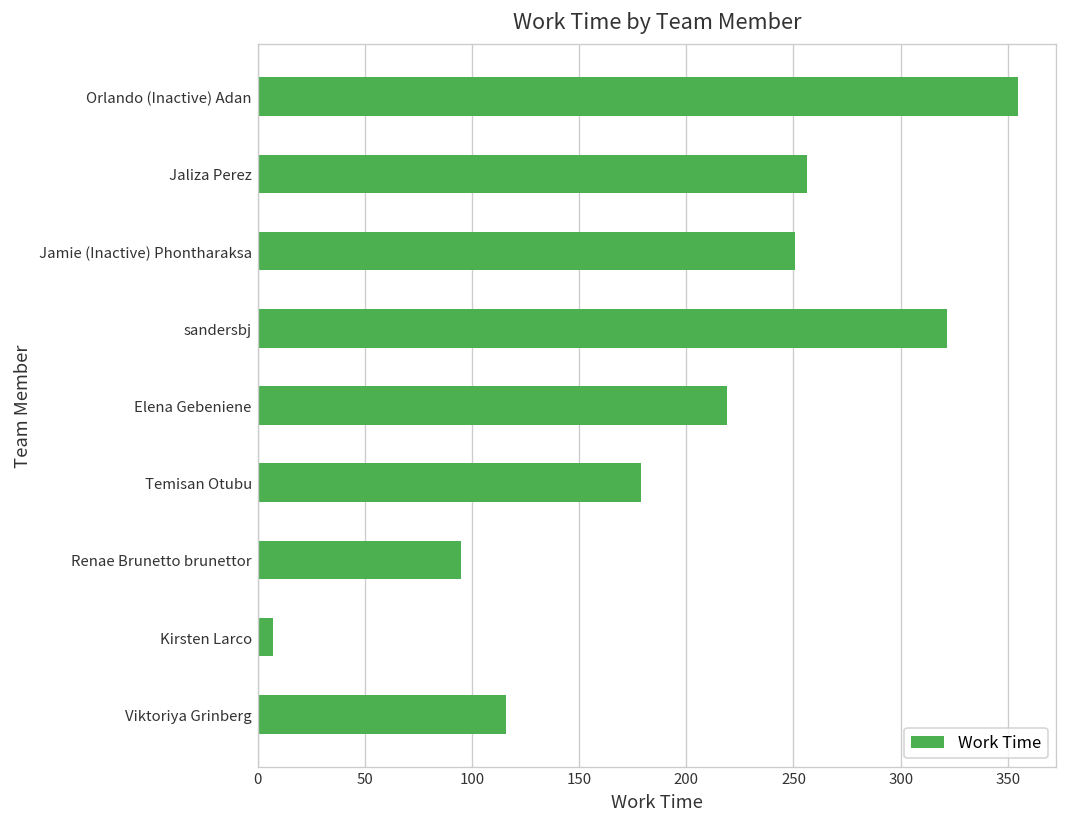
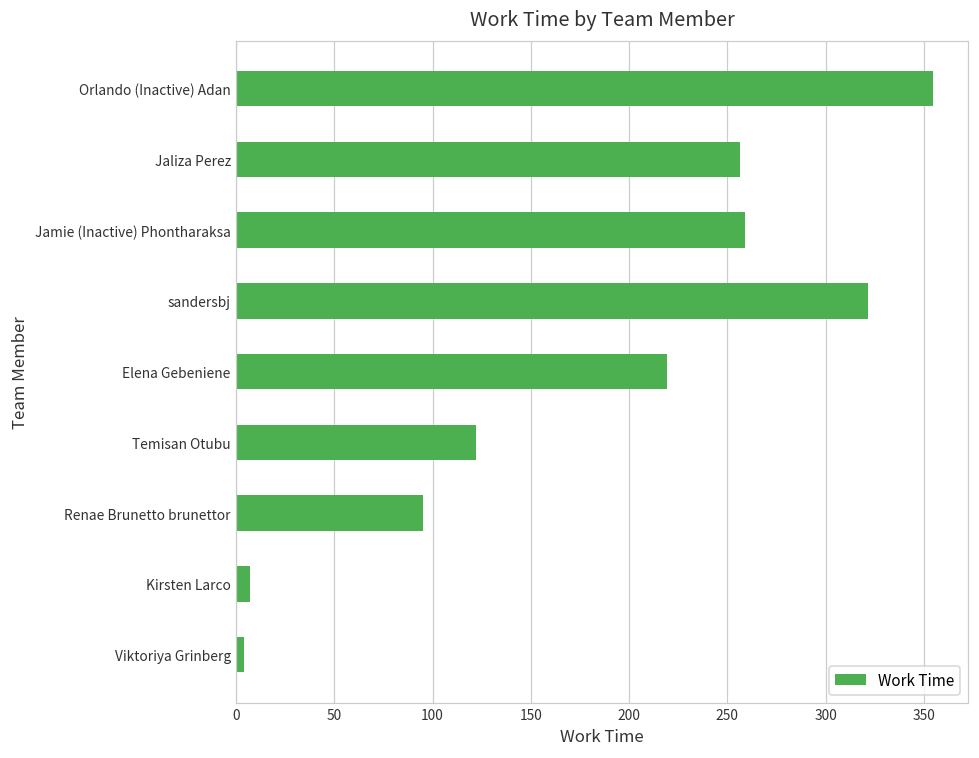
Jamie (Inactive) Phontharaksa: 251 -> 259
Temisan Otubu: 179 -> 122
Viktoriya Grinberg: 116 -> 4
